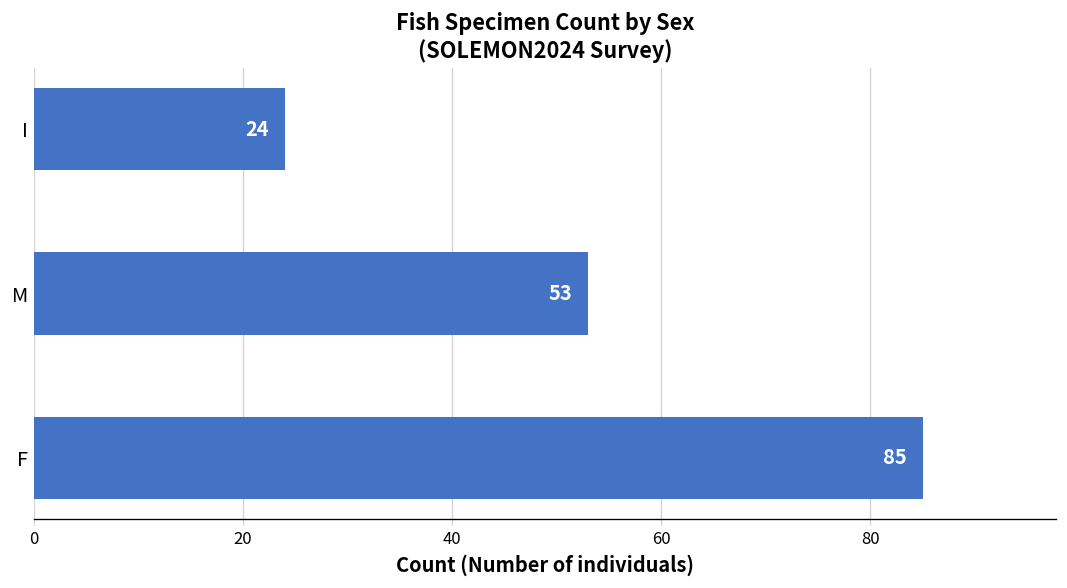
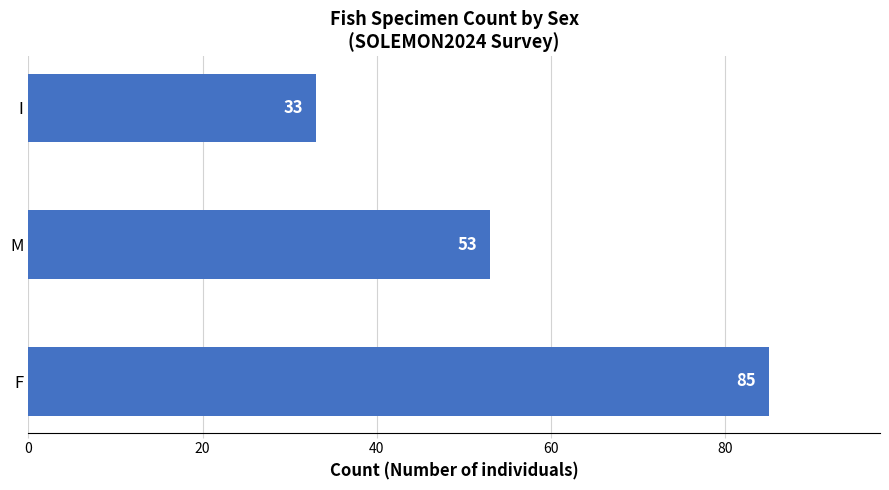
I: 24 -> 33
